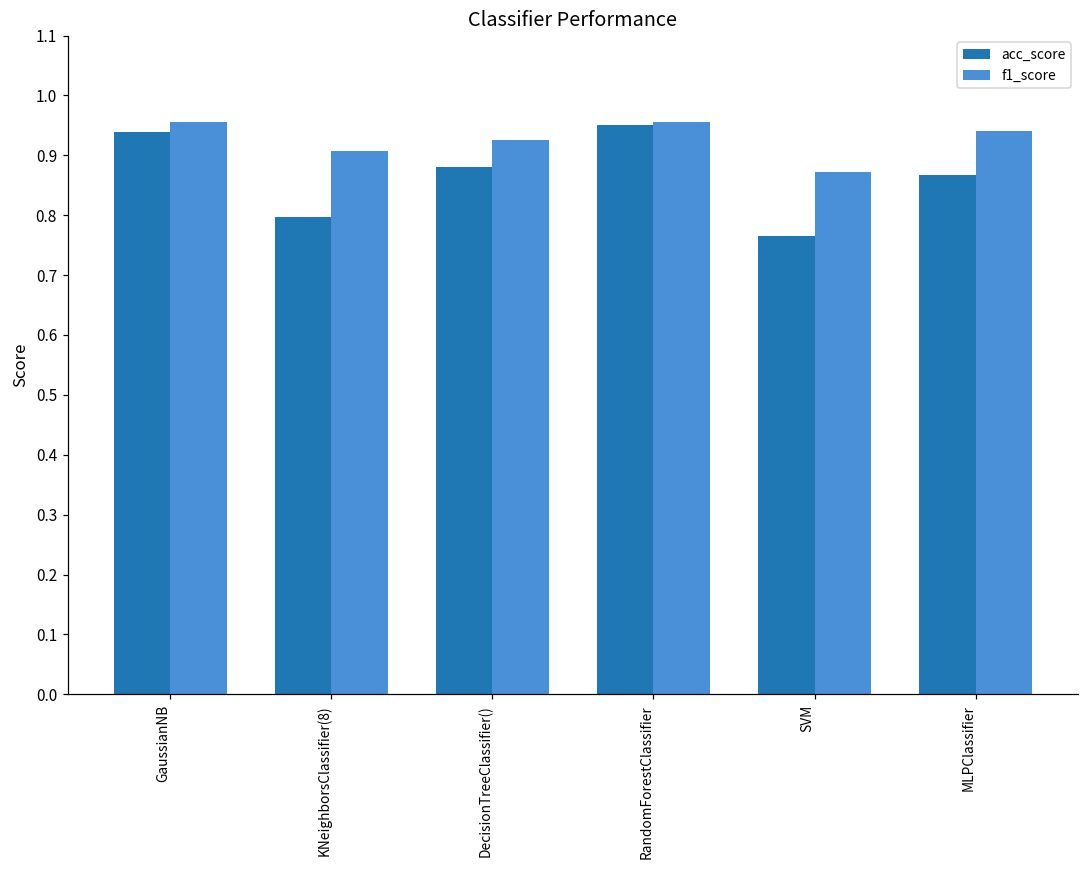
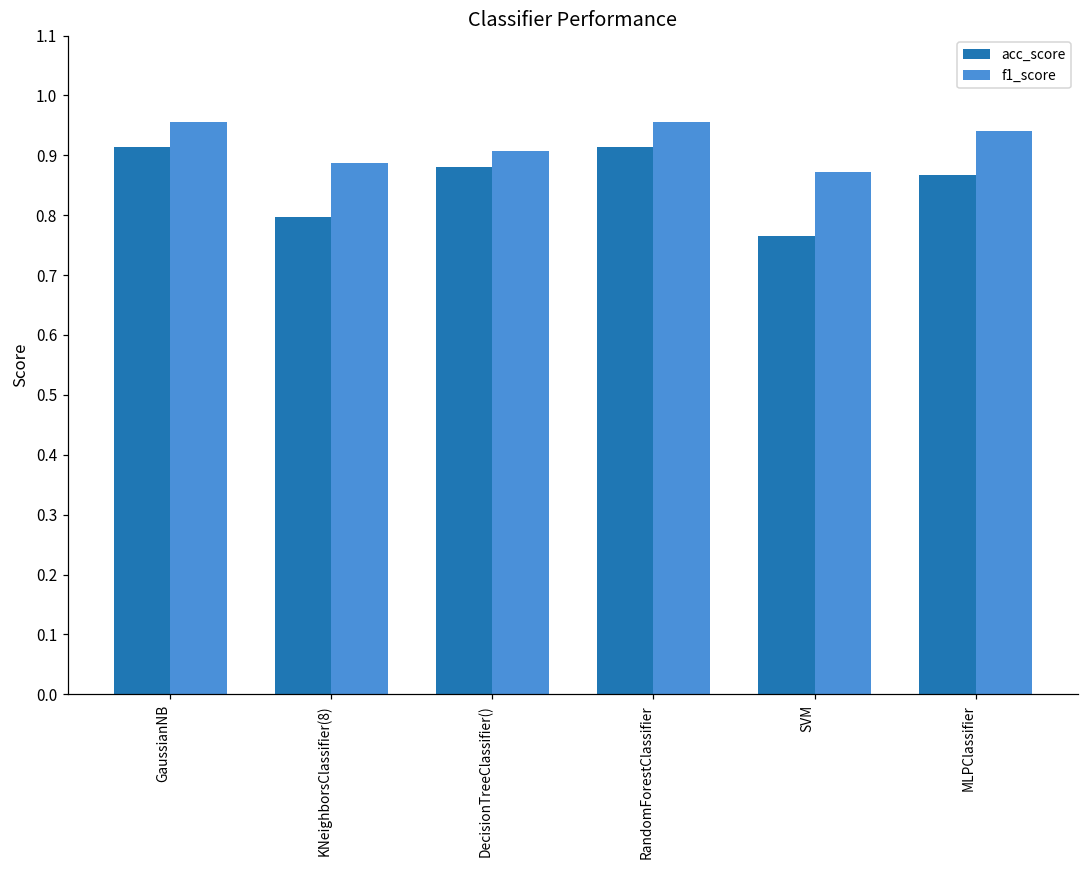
acc_score, GaussianNB: 0.94 -> 0.91
f1_score, KNeighborsClassifier(8): 0.91 -> 0.89
f1_score, DecisionTreeClassifier(): 0.93 -> 0.91
acc_score, RandomForestClassifier: 0.95 -> 0.91
